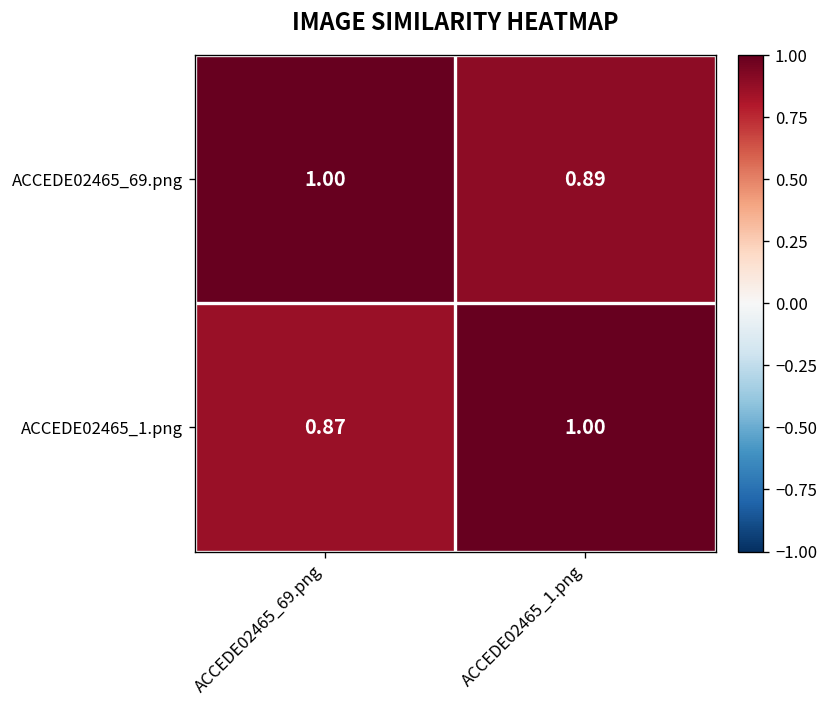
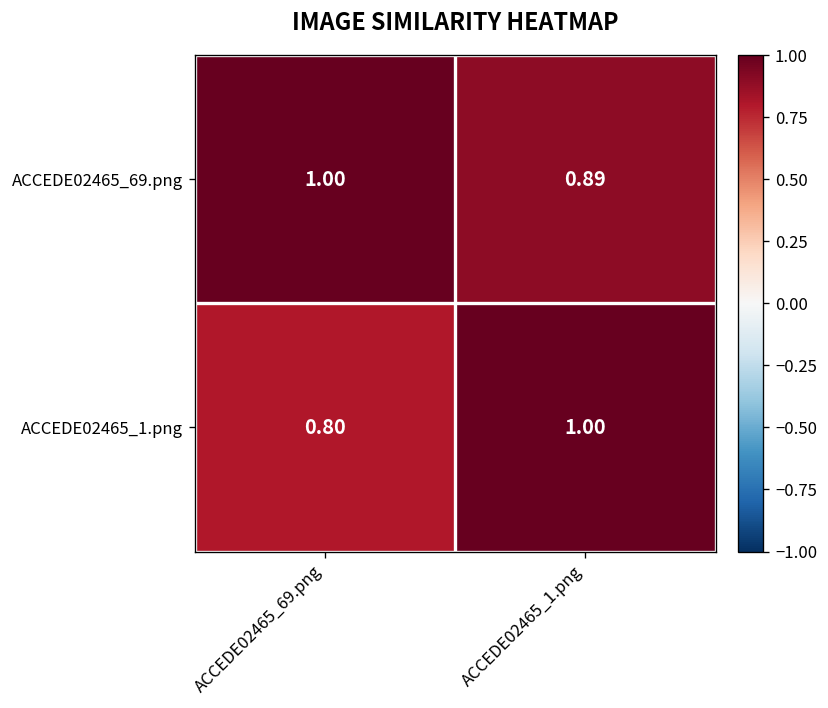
ACCEDE02465_1.png, ACCEDE02465_69.png: 0.87 -> 0.80
